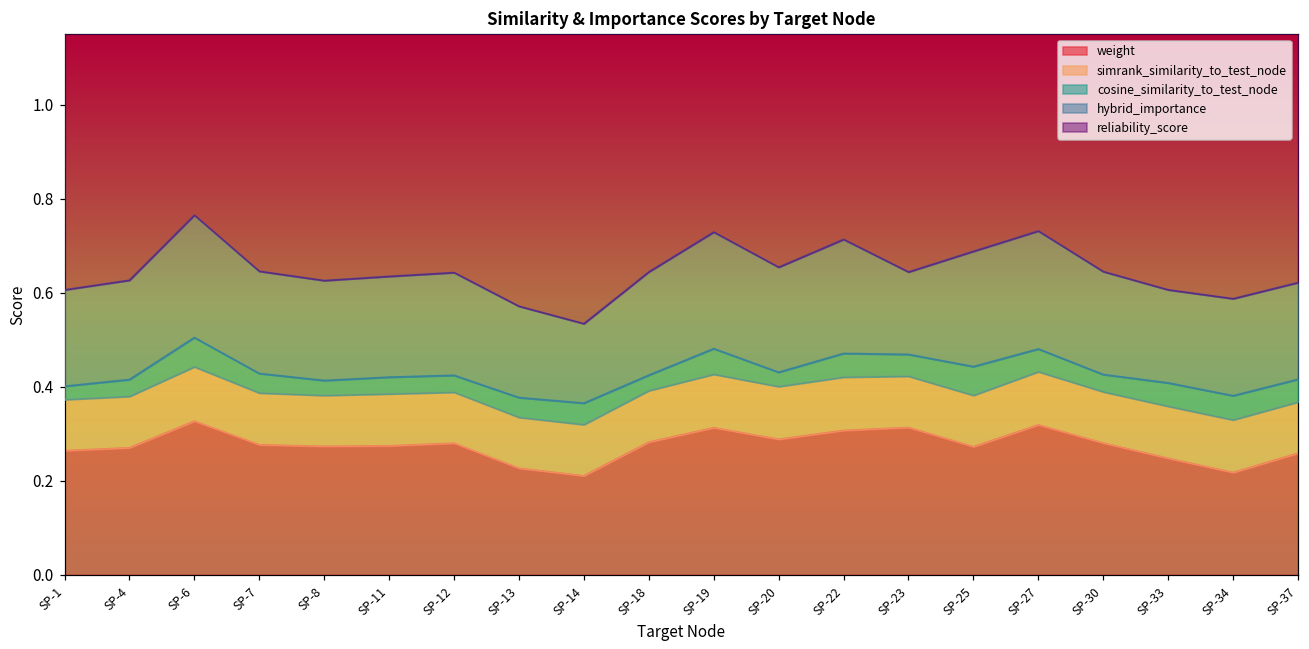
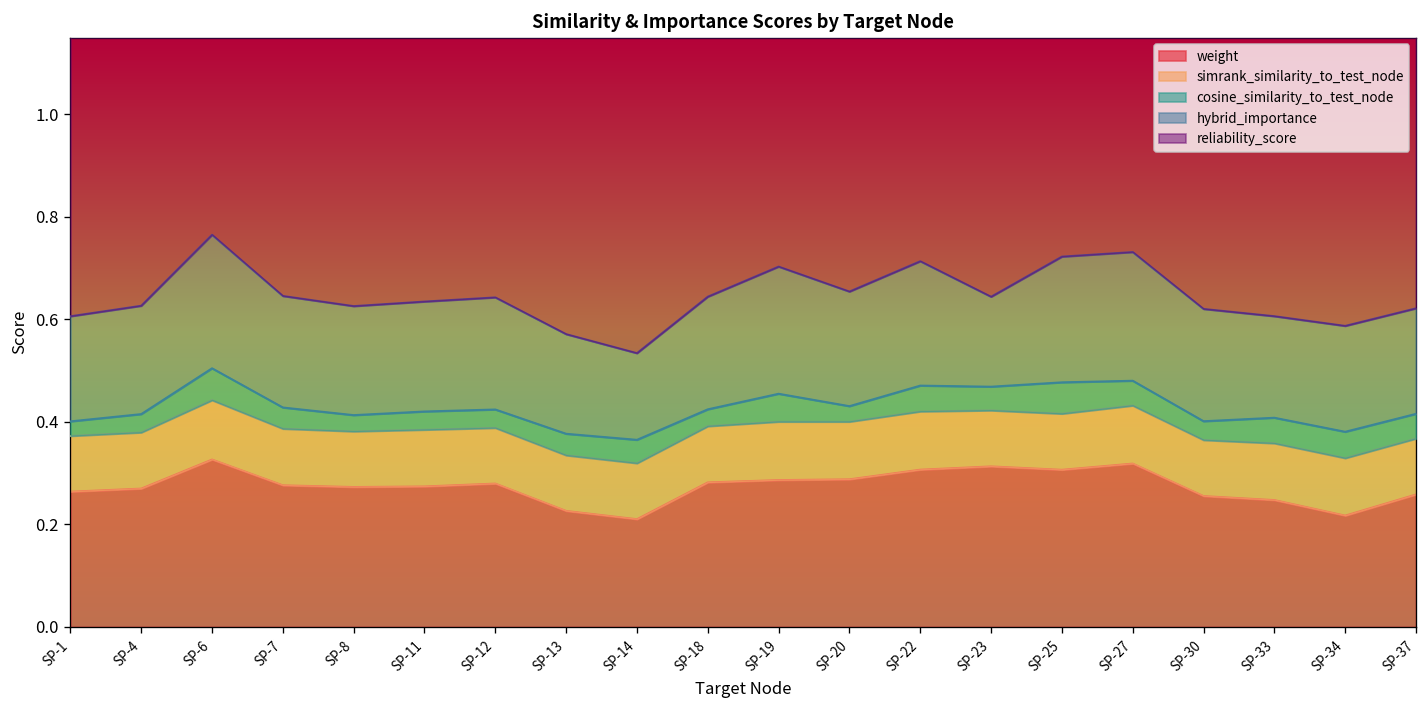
weight, SP-19: 0.31 -> 0.29
weight, SP-25: 0.27 -> 0.31
weight, SP-30: 0.28 -> 0.26
